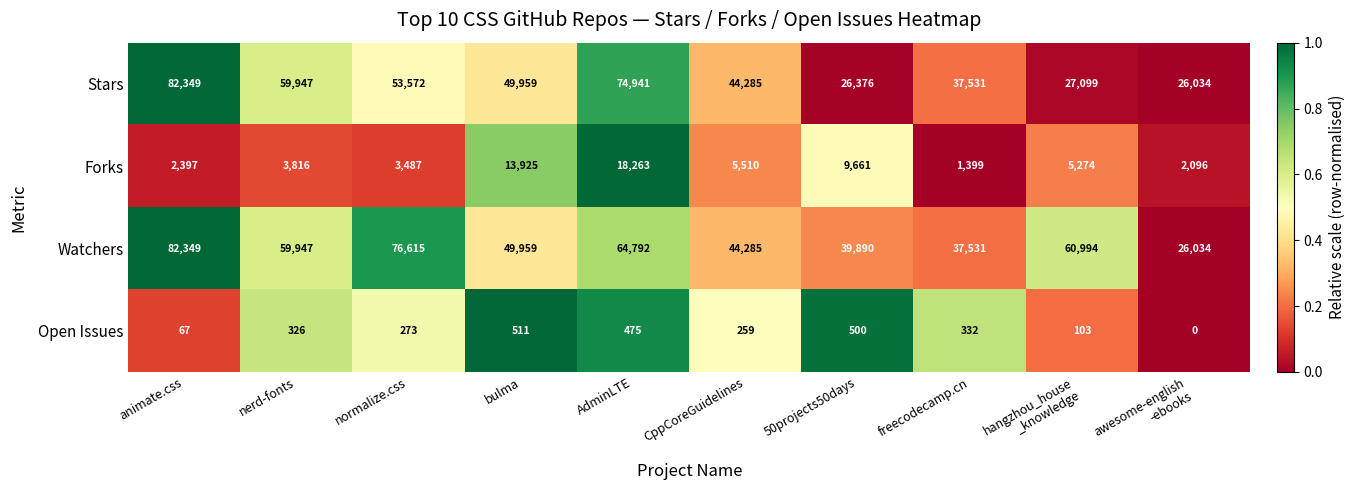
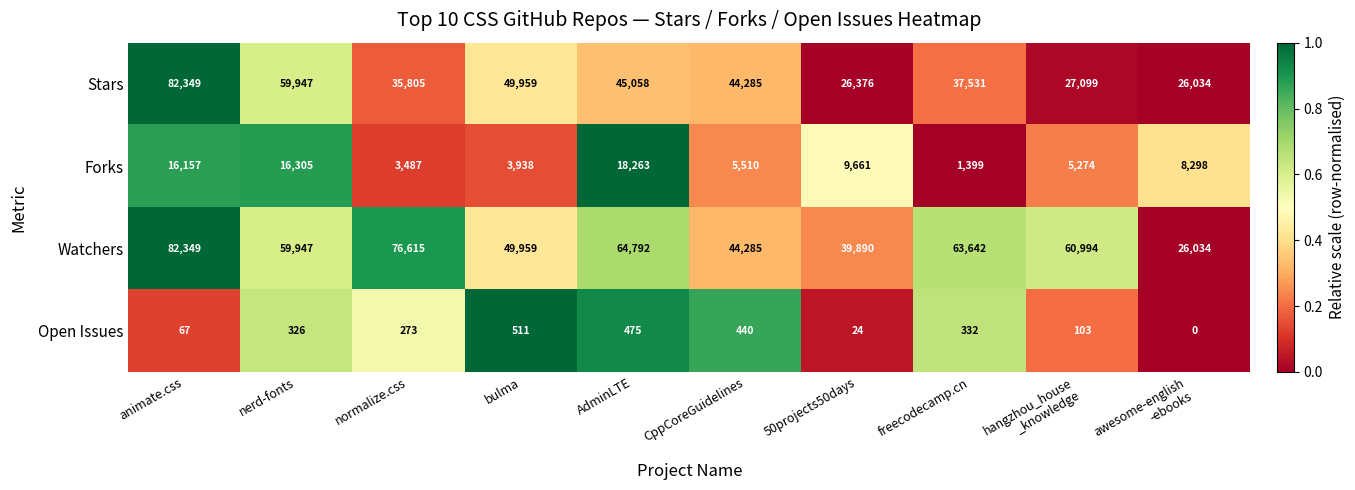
Stars, normalize.css: 53,572 -> 35,805
Stars, AdminLTE: 74,941 -> 45,058
Forks, animate.css: 2,397 -> 16,157
Forks, nerd-fonts: 3,816 -> 16,305
Forks, bulma: 13,925 -> 3,938
Forks, awesome-english -ebooks: 2,096 -> 8,298
Watchers, freecodecamp.cn: 37,531 -> 63,642
Open Issues, CppCoreGuidelines: 259 -> 440
Open Issues, 50projects50days: 500 -> 24
